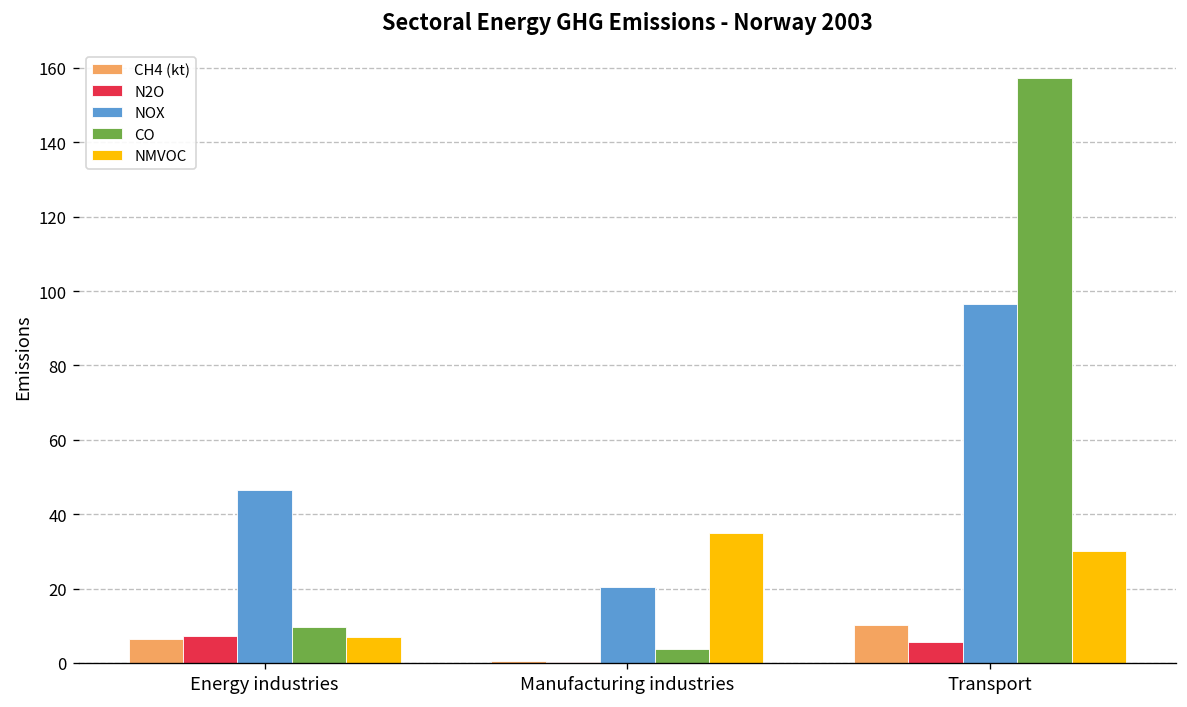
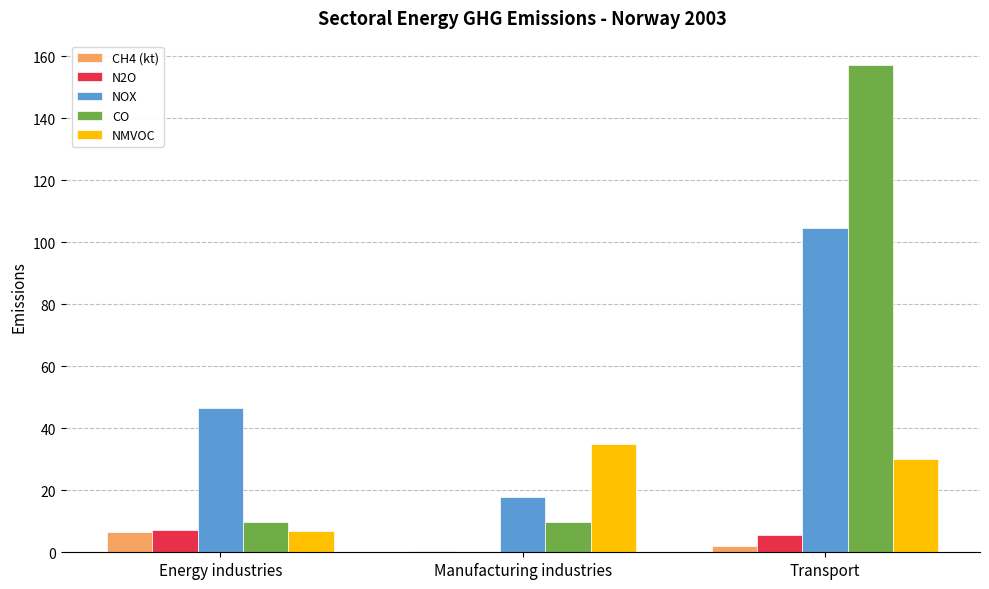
NOX, Manufacturing industries: 21 -> 18
CO, Manufacturing industries: 4 -> 10
CH4 (kt), Transport: 10 -> 2
NOX, Transport: 96 -> 105
